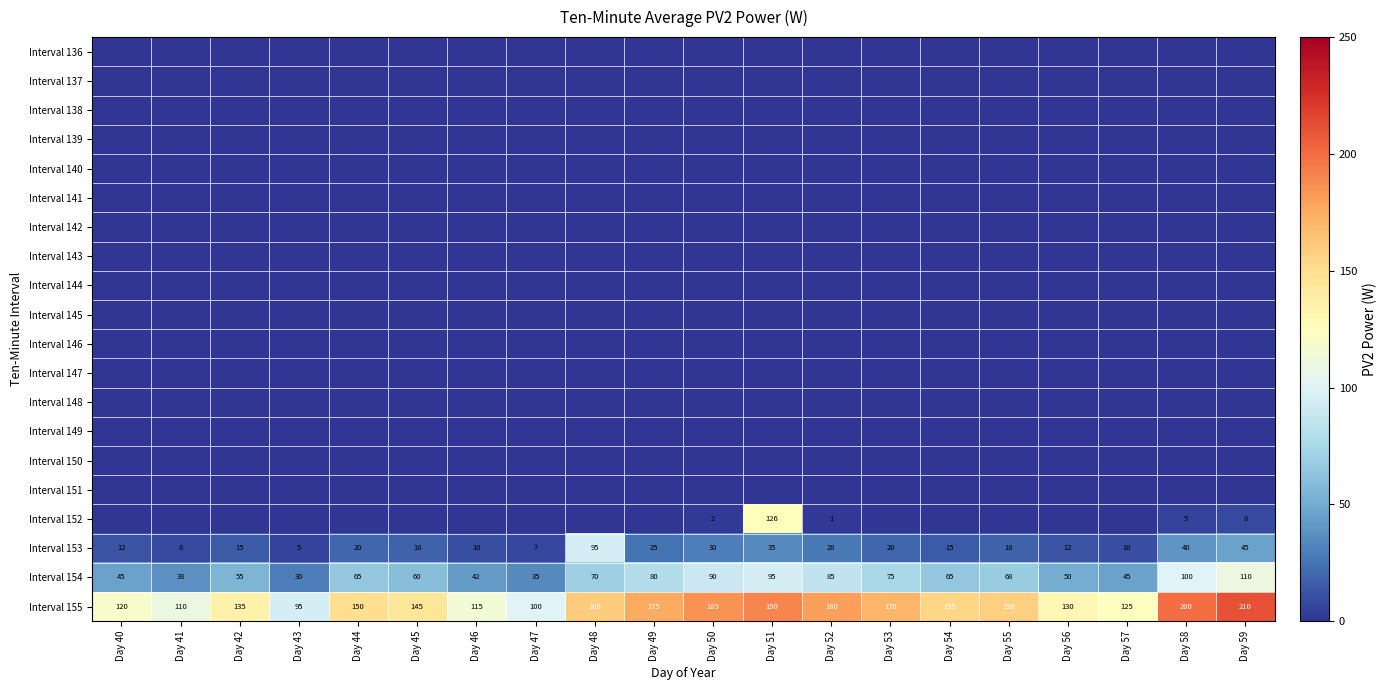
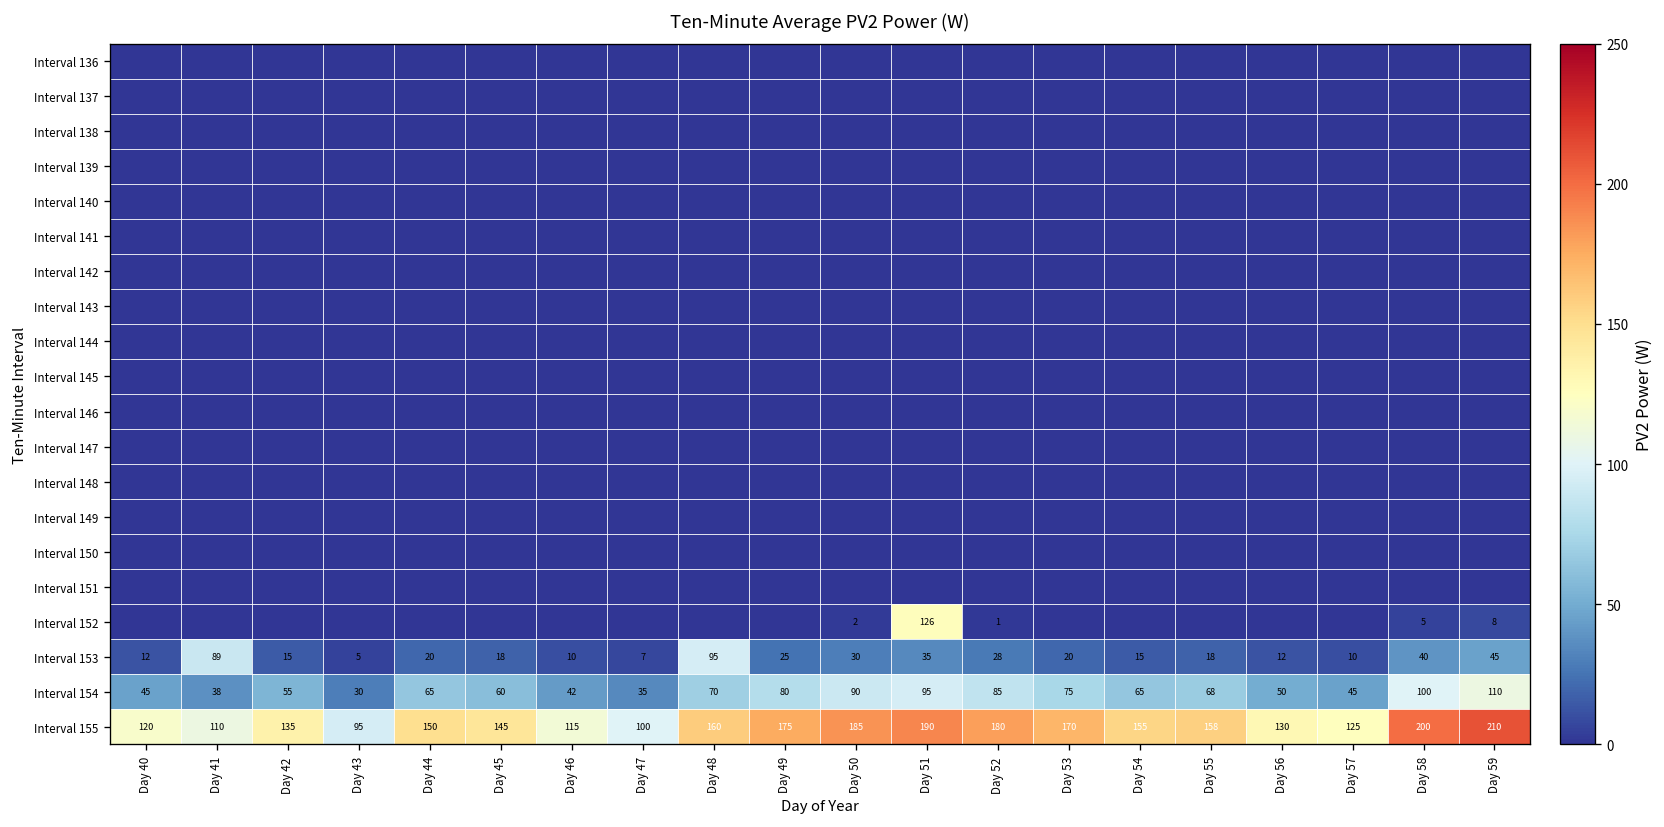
Interval 153, Day 41: 8 -> 89
